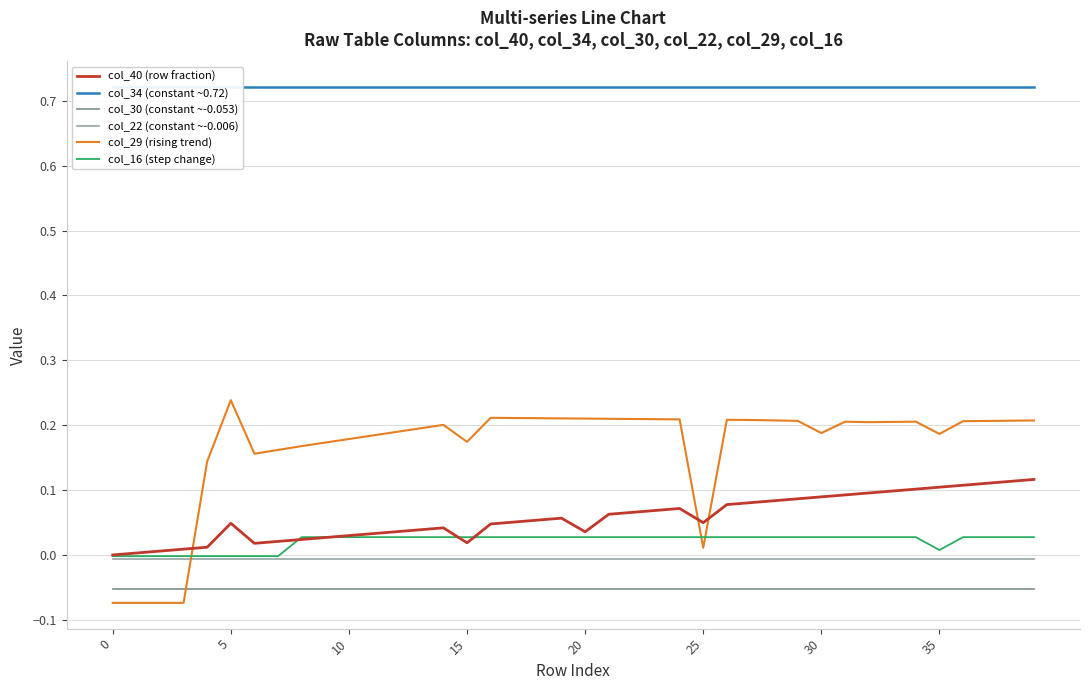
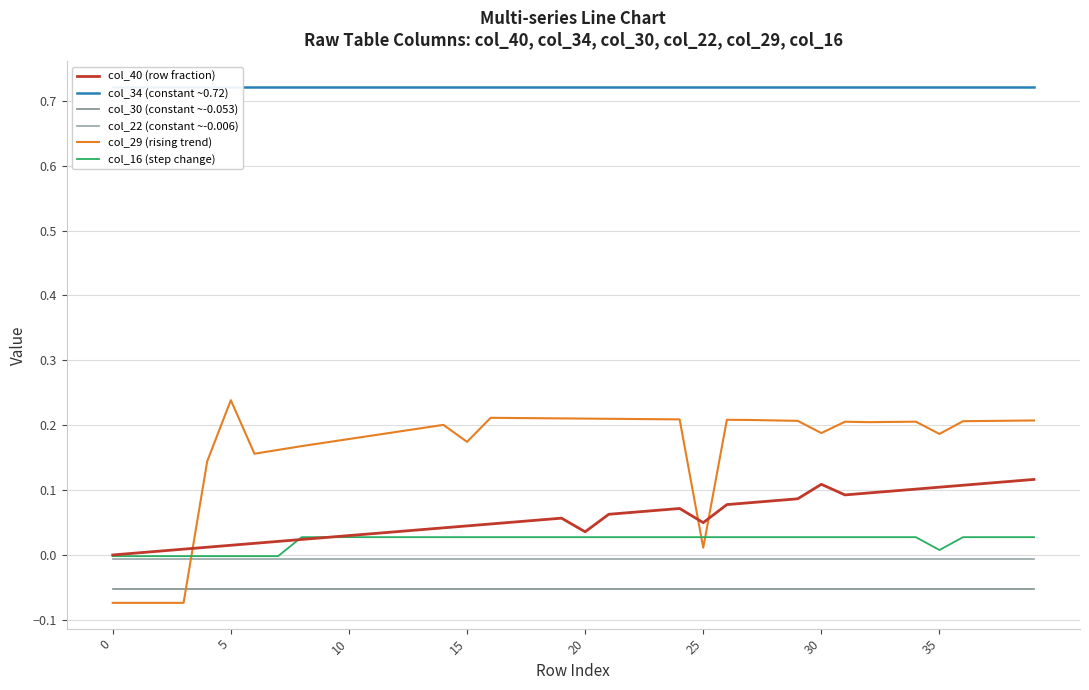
col_40 (row fraction), 5: 0.05 -> 0.01
col_40 (row fraction), 15: 0.02 -> 0.04
col_40 (row fraction), 30: 0.09 -> 0.11
